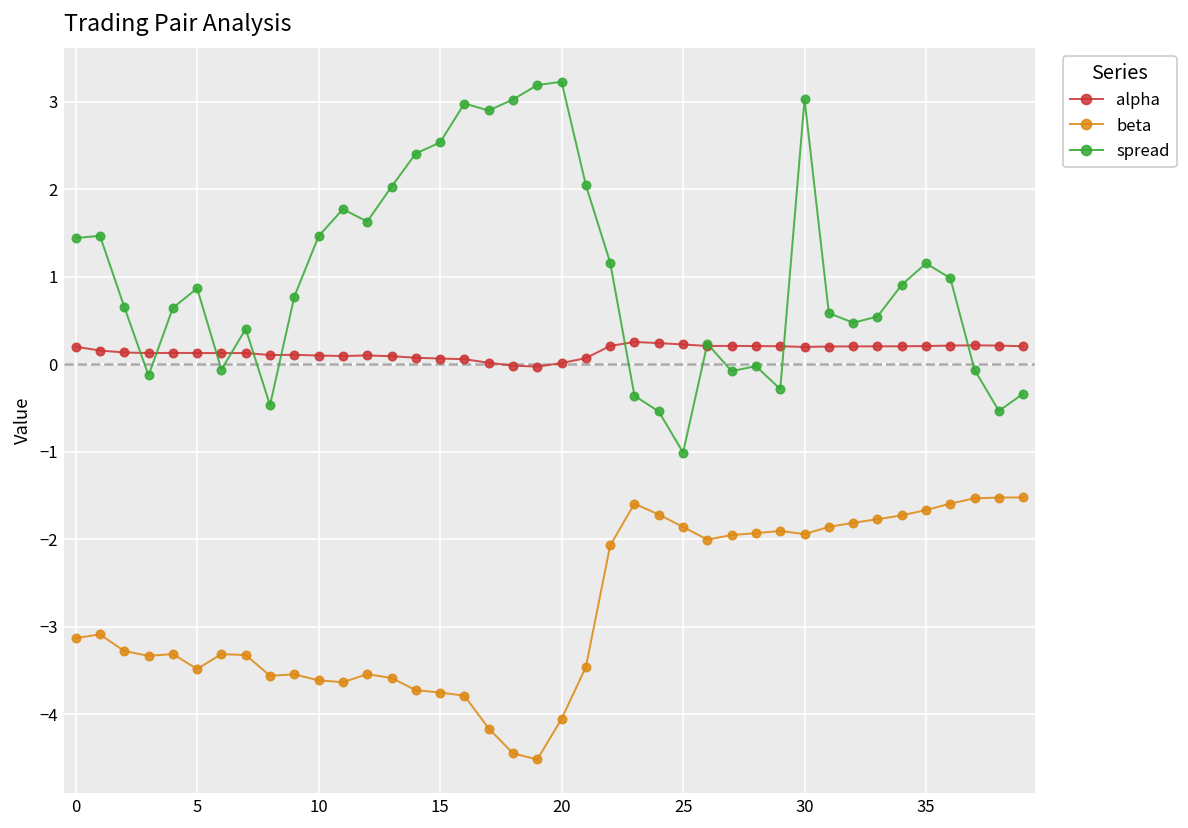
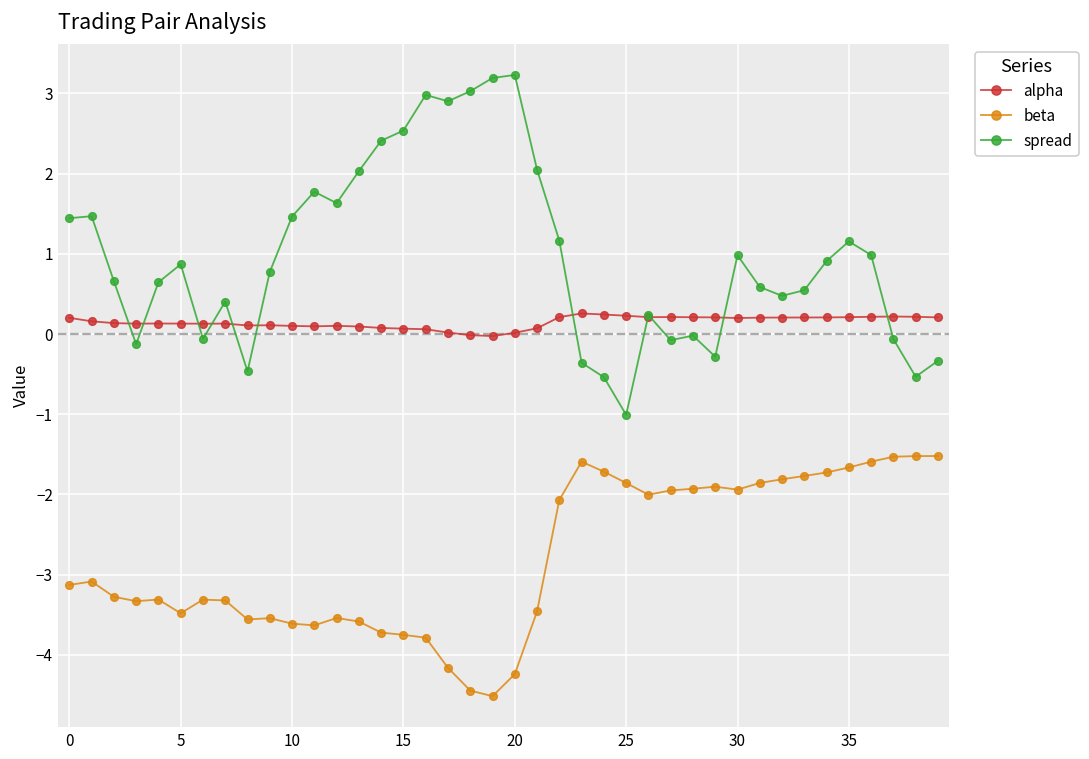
beta, 20: -4.1 -> -4.2
spread, 30: 3.0 -> 1.0
